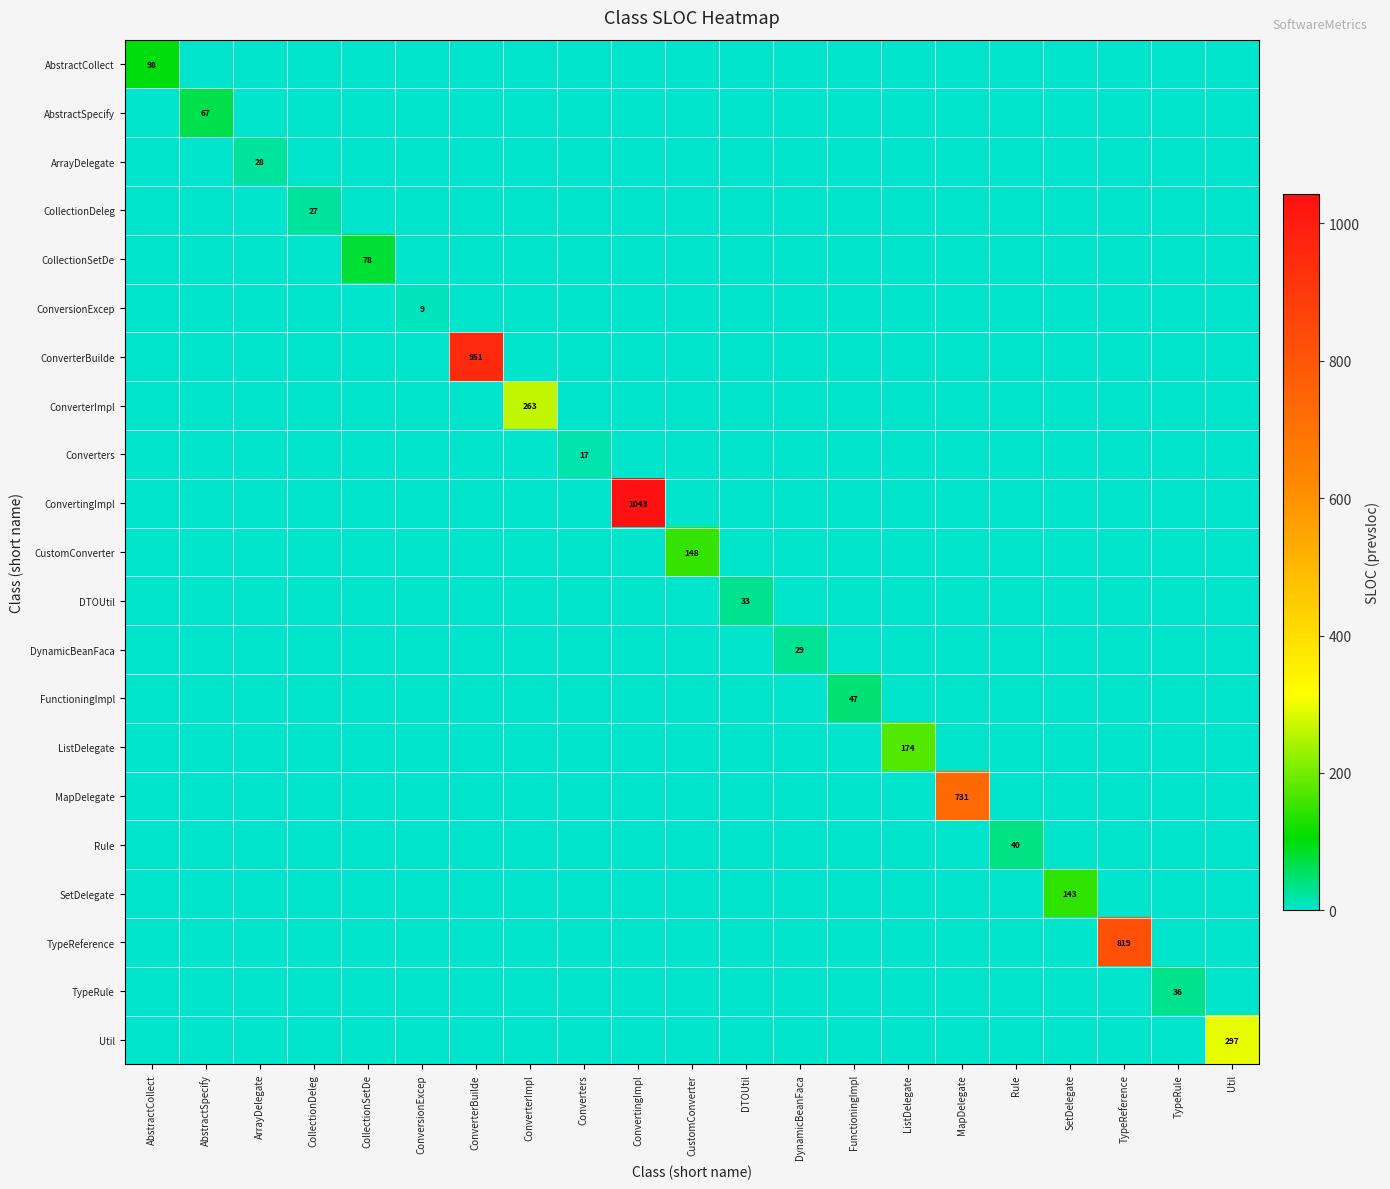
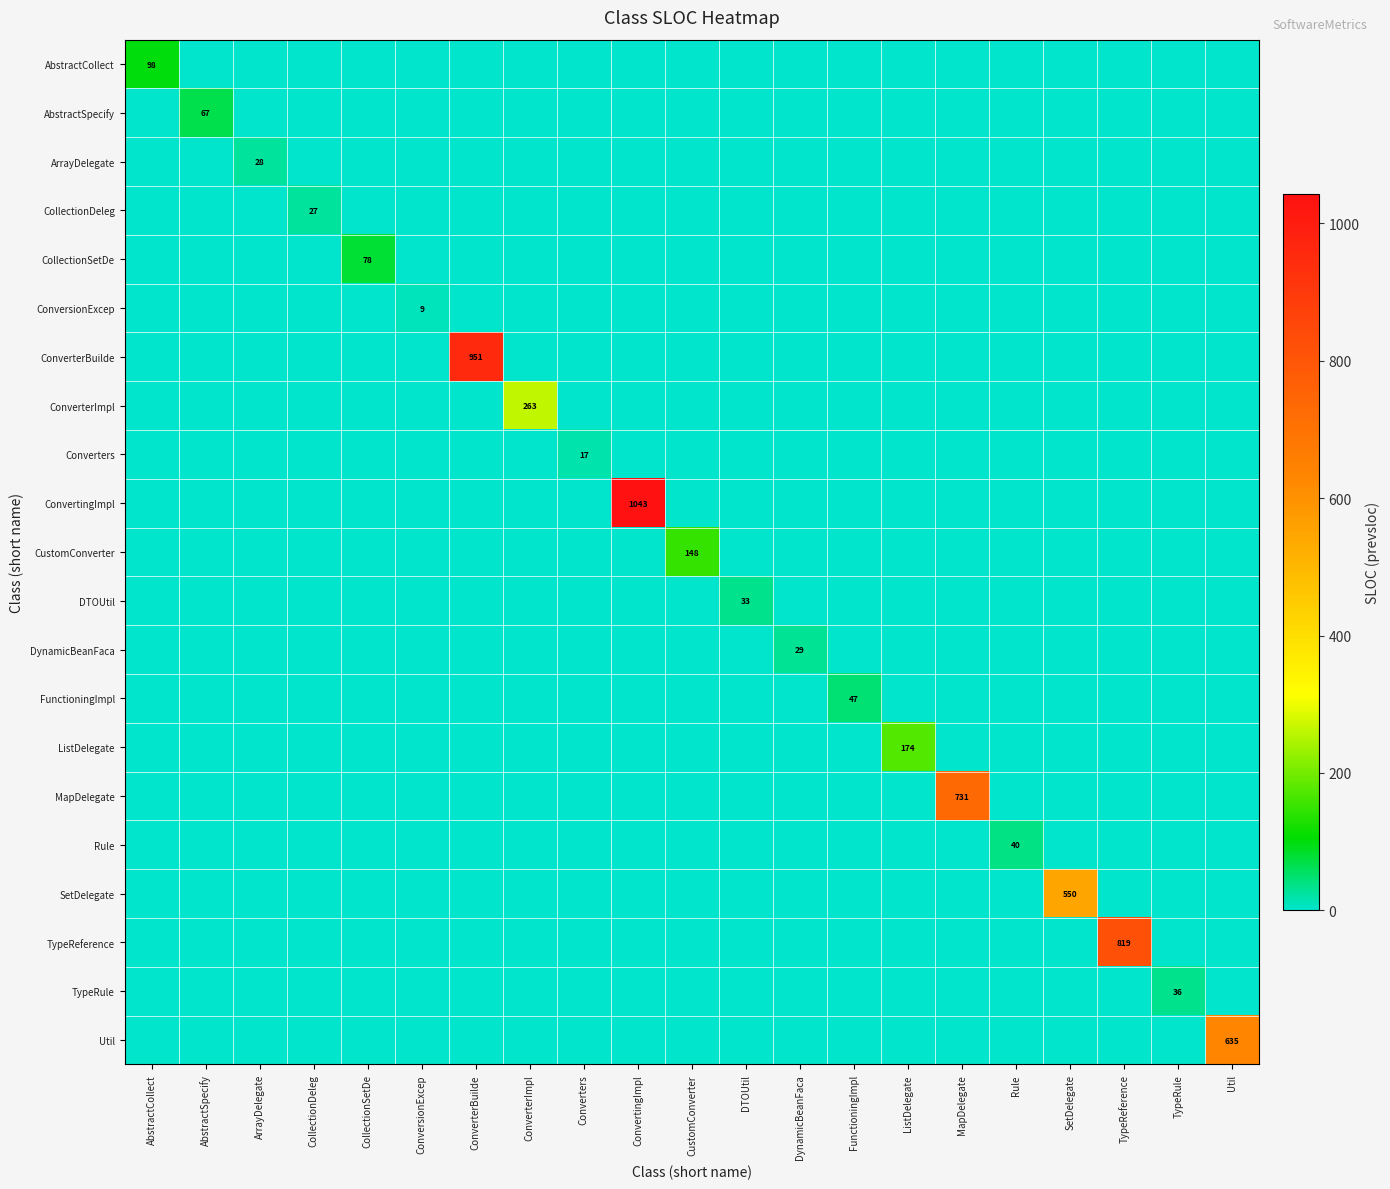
SetDelegate, SetDelegate: 143 -> 550
Util, Util: 297 -> 635
